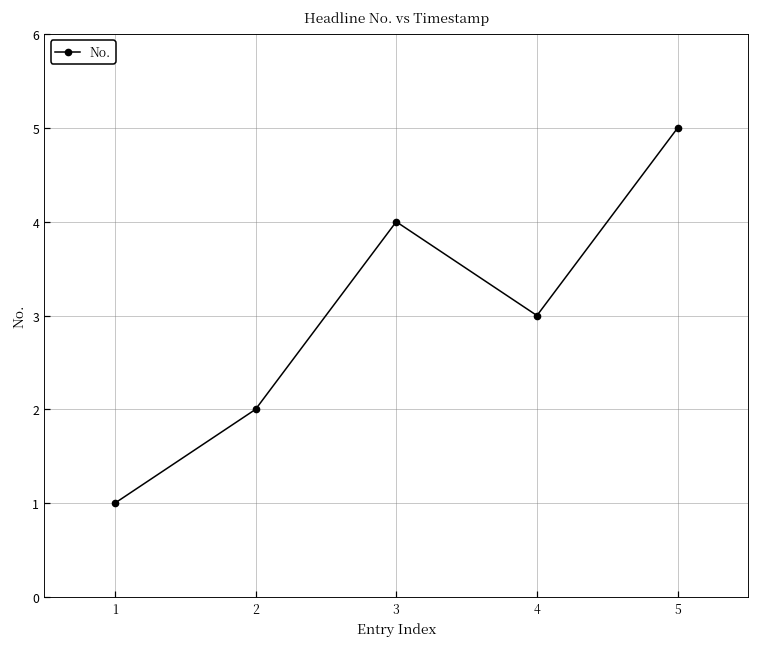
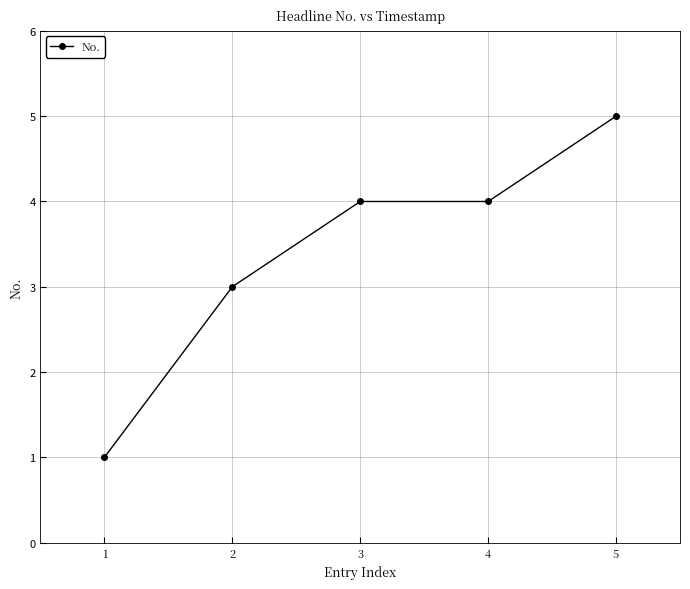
2: 2 -> 3
4: 3 -> 4
